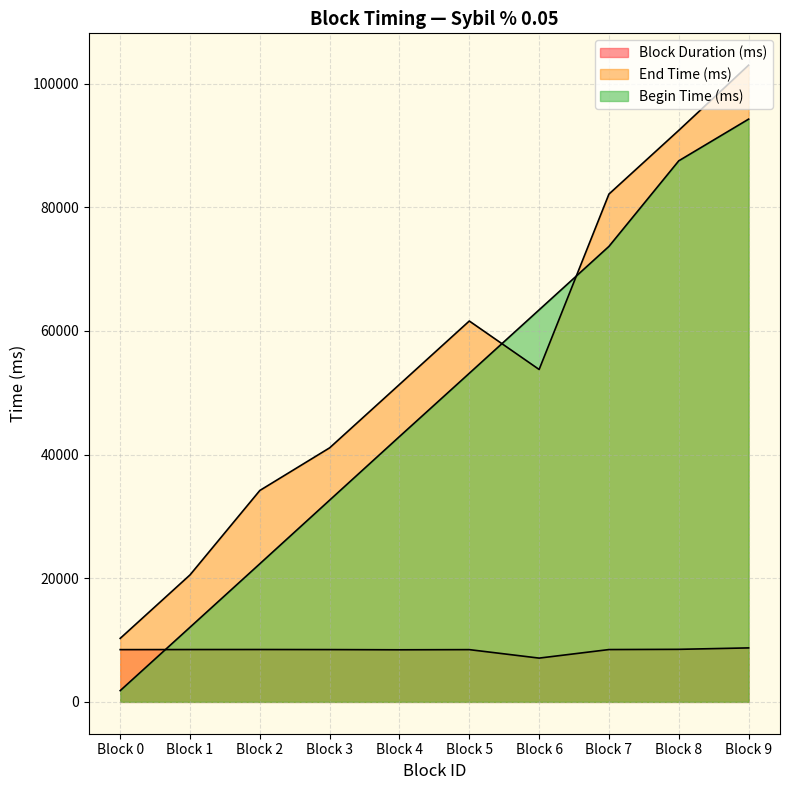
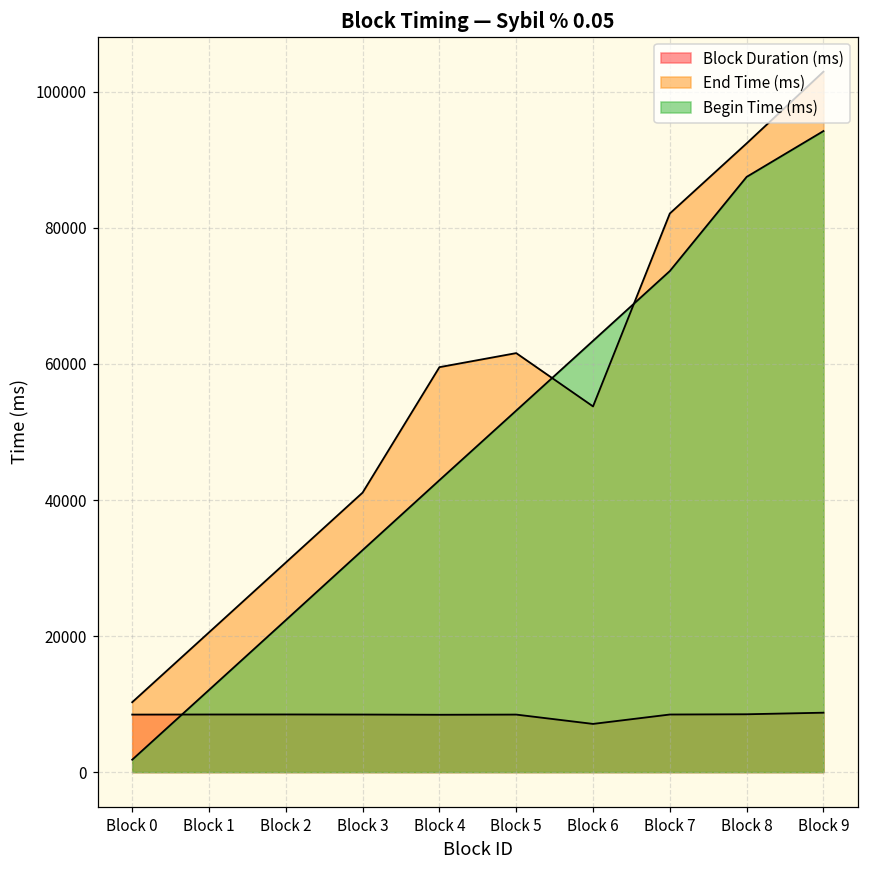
End Time (ms), Block 2: 34000 -> 31000
End Time (ms), Block 4: 51000 -> 60000
